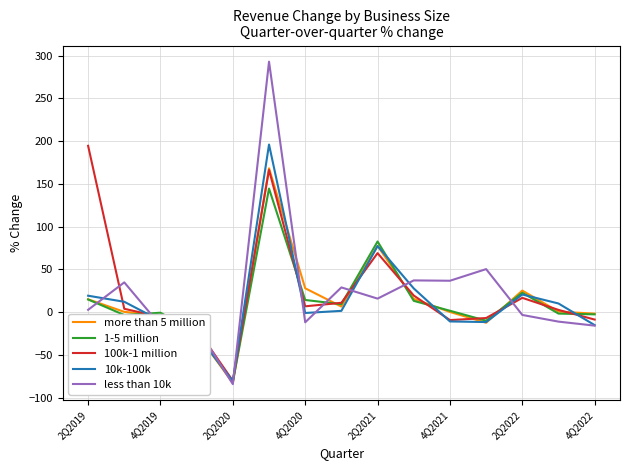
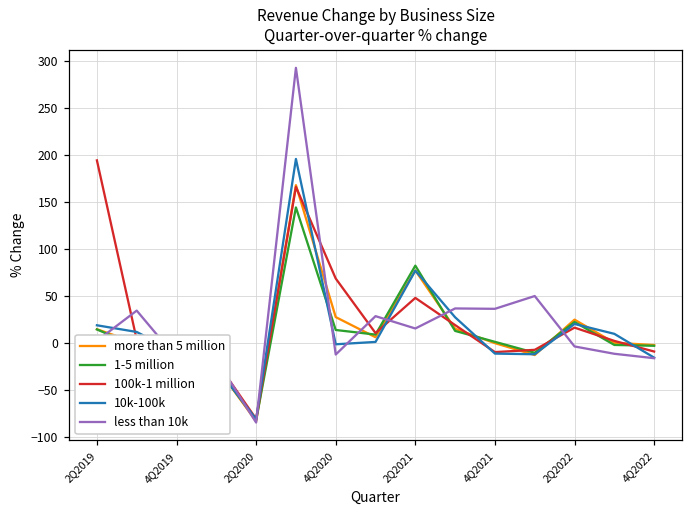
100k-1 million, 4Q2020: 10 -> 70
100k-1 million, 2Q2021: 70 -> 50
